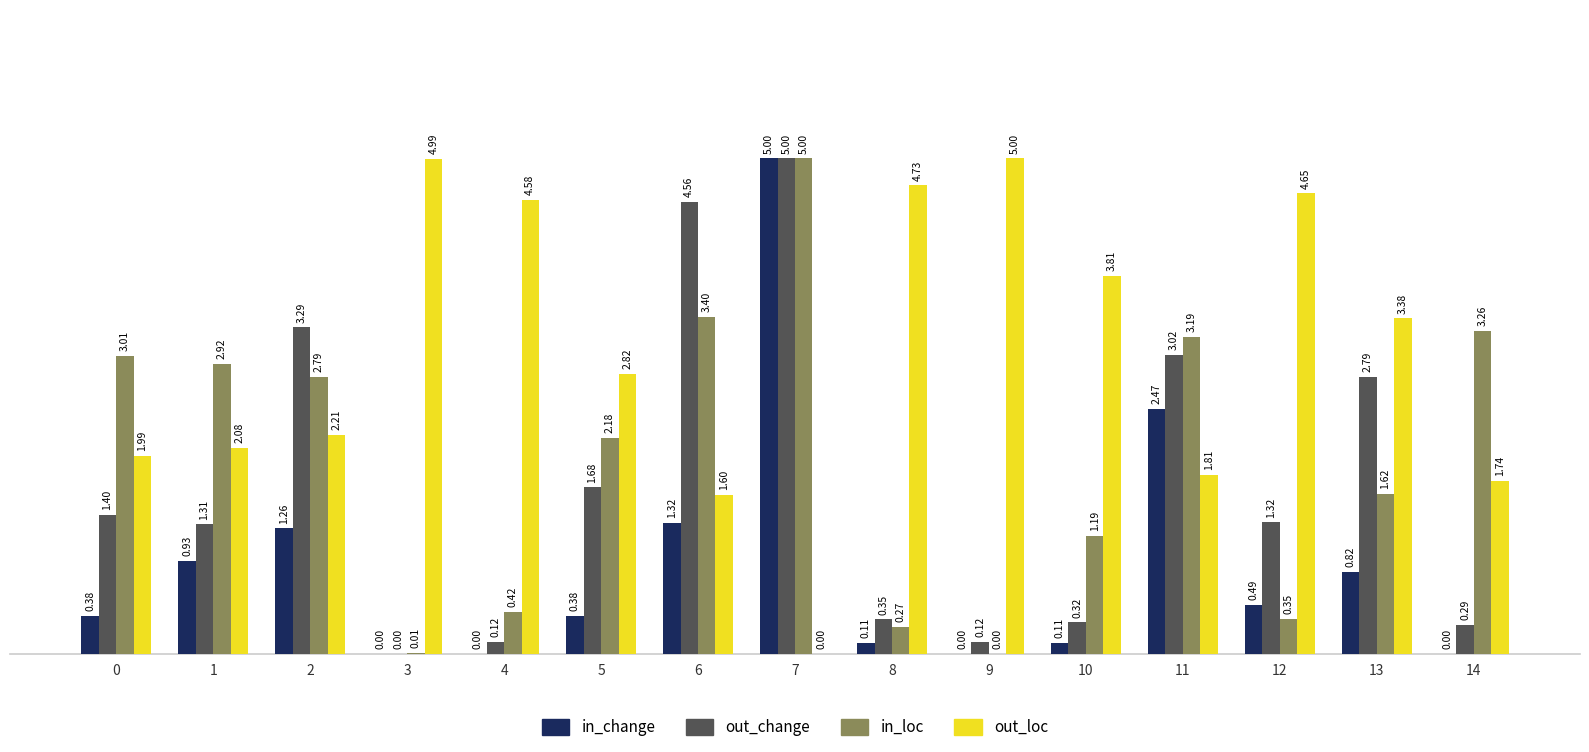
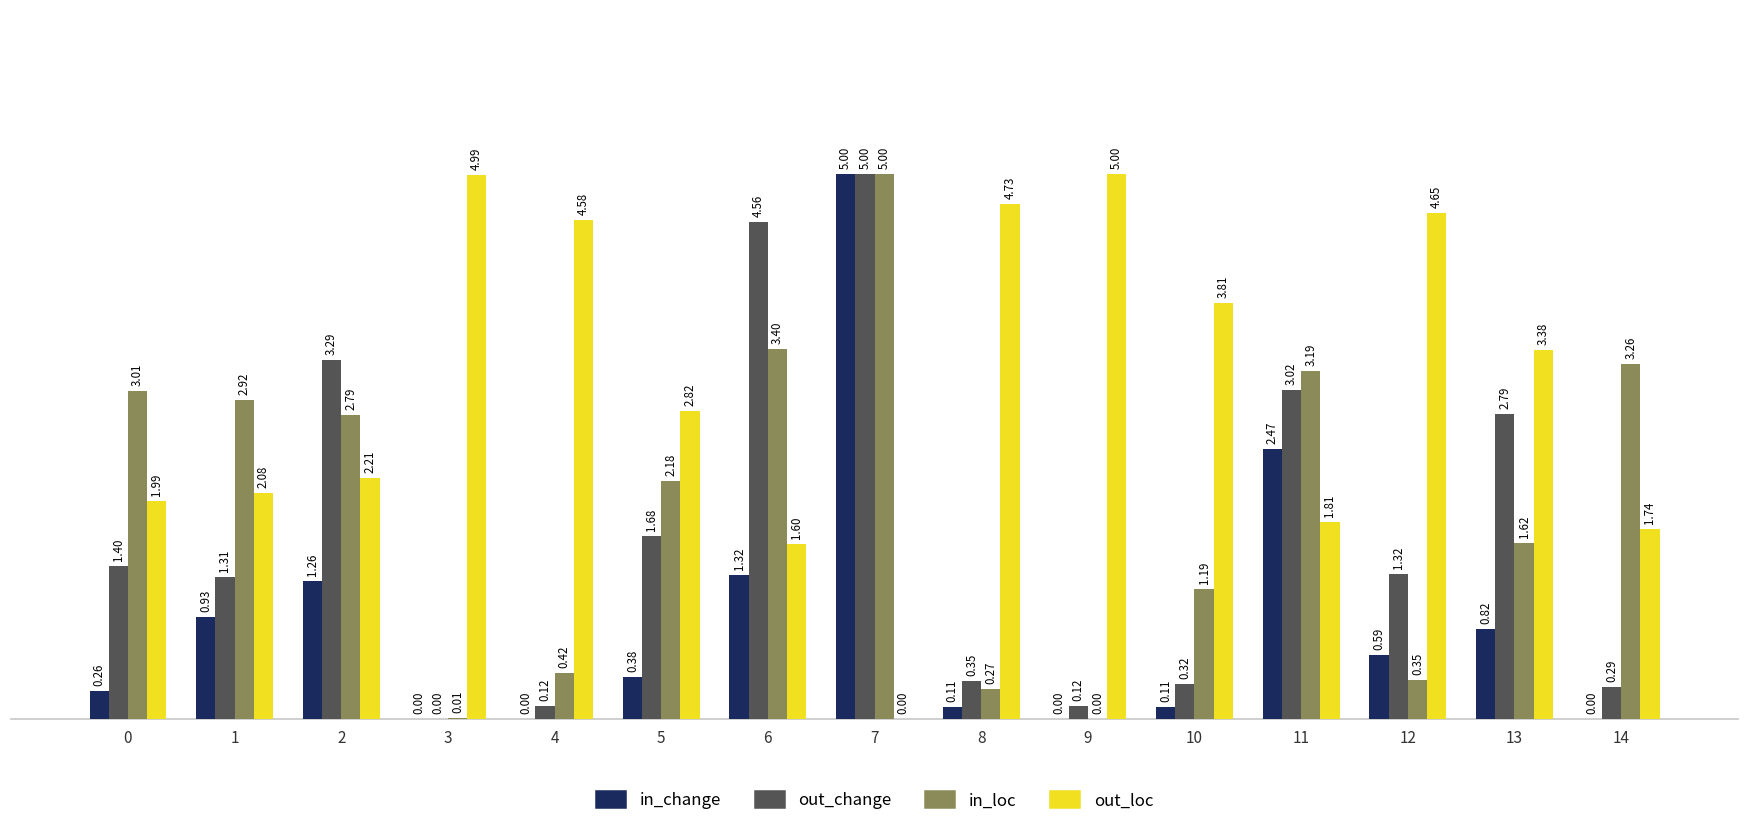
in_change, 0: 0.38 -> 0.26
in_change, 12: 0.49 -> 0.59
